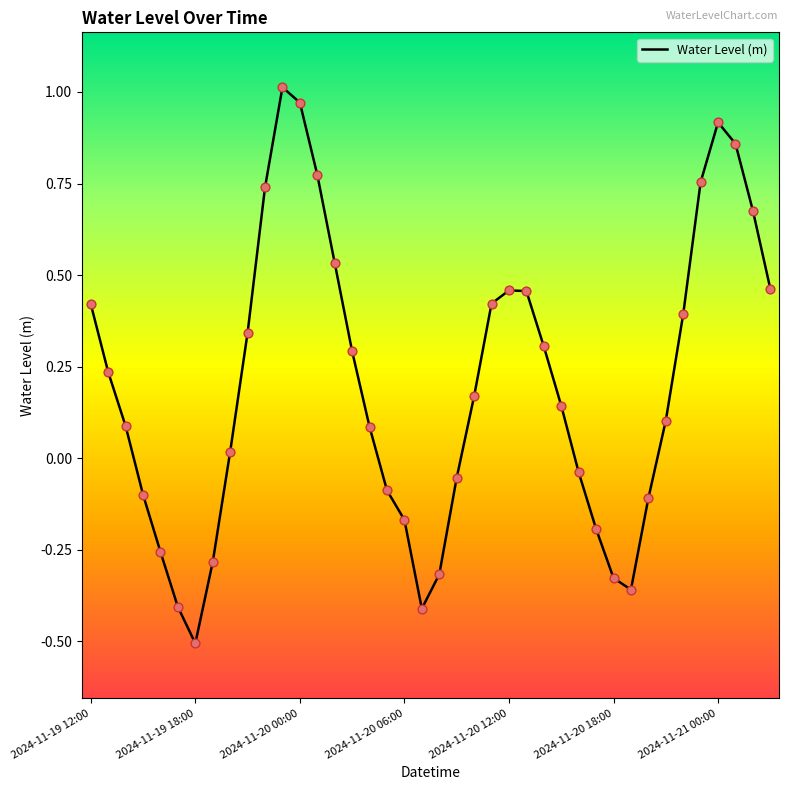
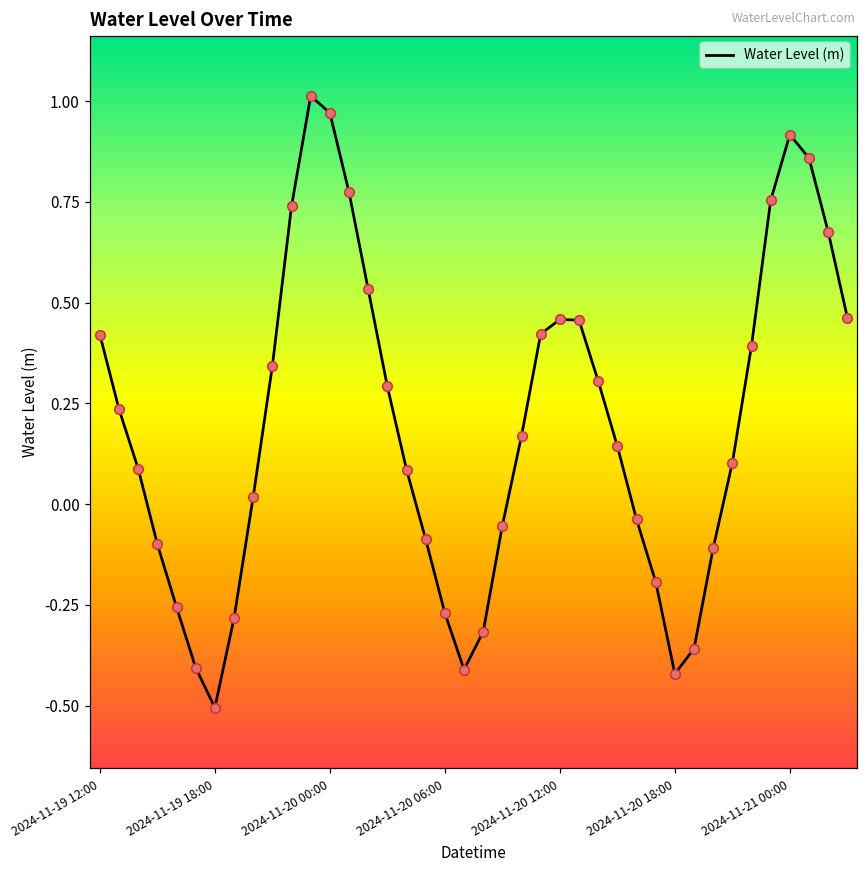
2024-11-20 06:00: -0.17 -> -0.27
2024-11-20 18:00: -0.33 -> -0.42
